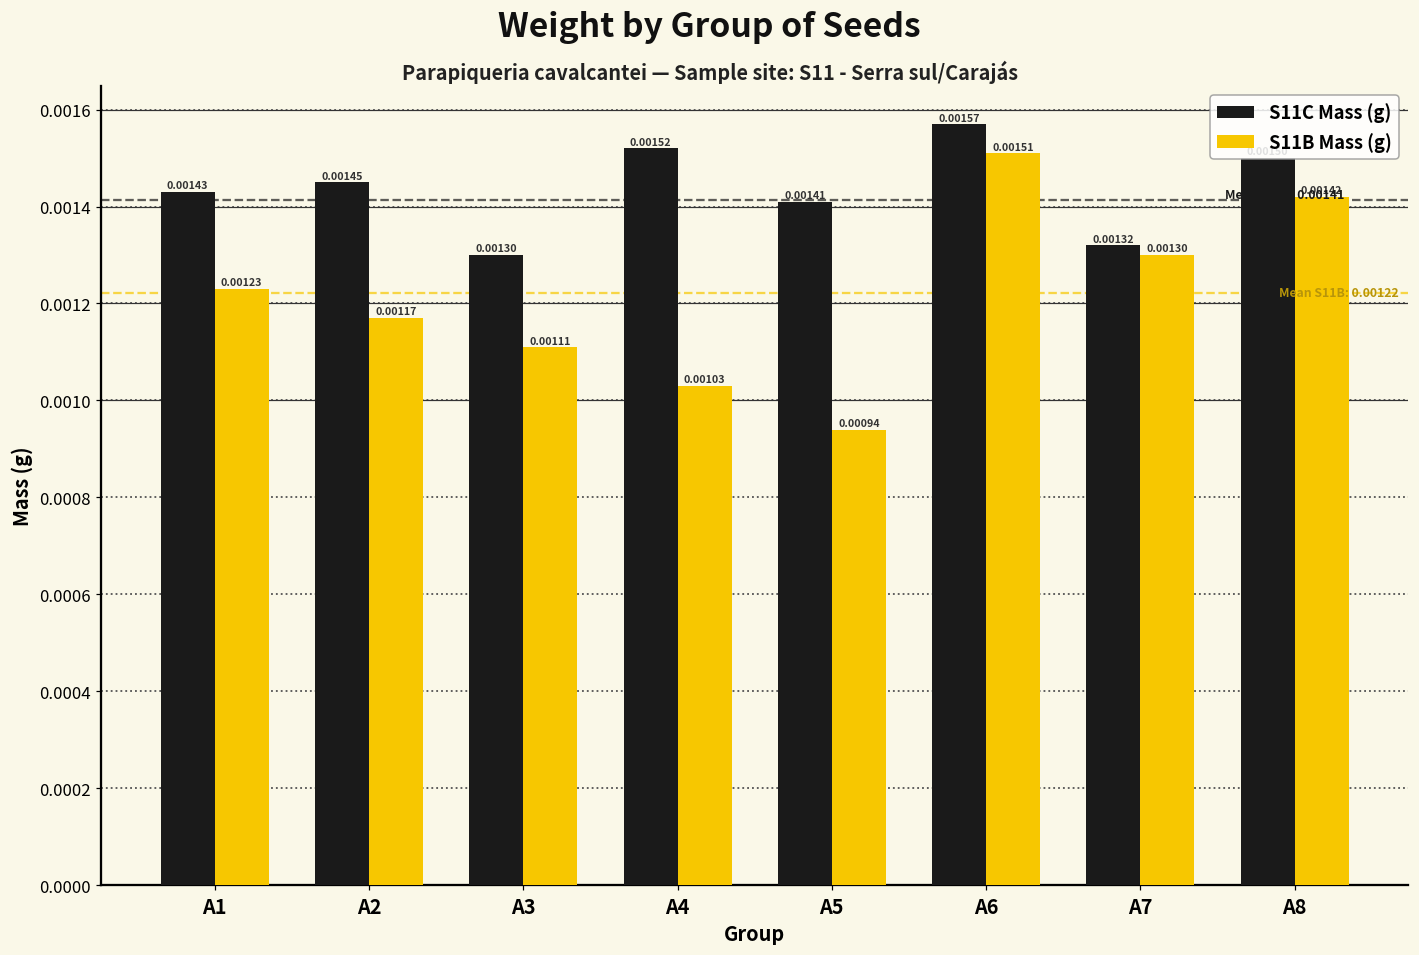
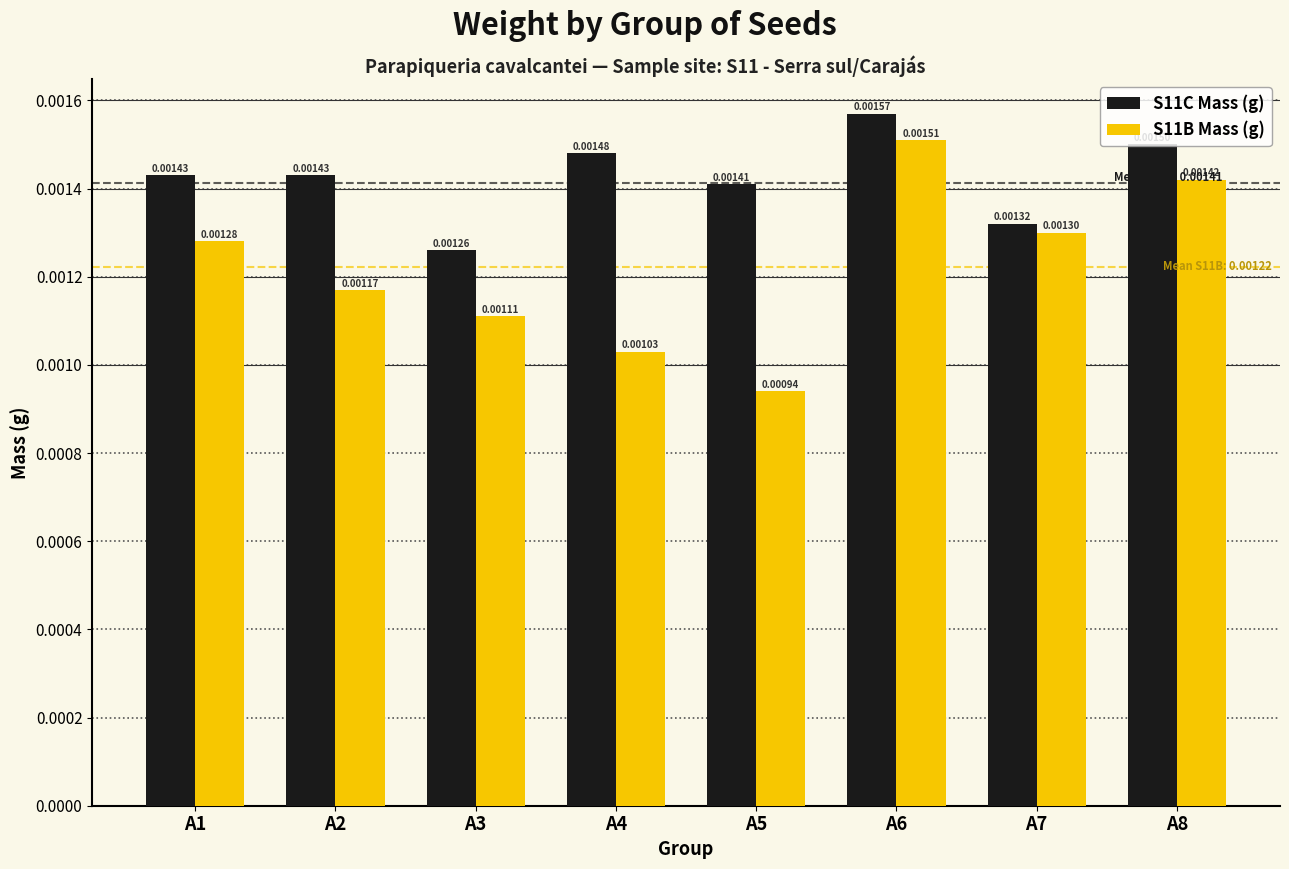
S11B Mass (g), A1: 0.00123 -> 0.00128
S11C Mass (g), A2: 0.00145 -> 0.00143
S11C Mass (g), A3: 0.00130 -> 0.00126
S11C Mass (g), A4: 0.00152 -> 0.00148
